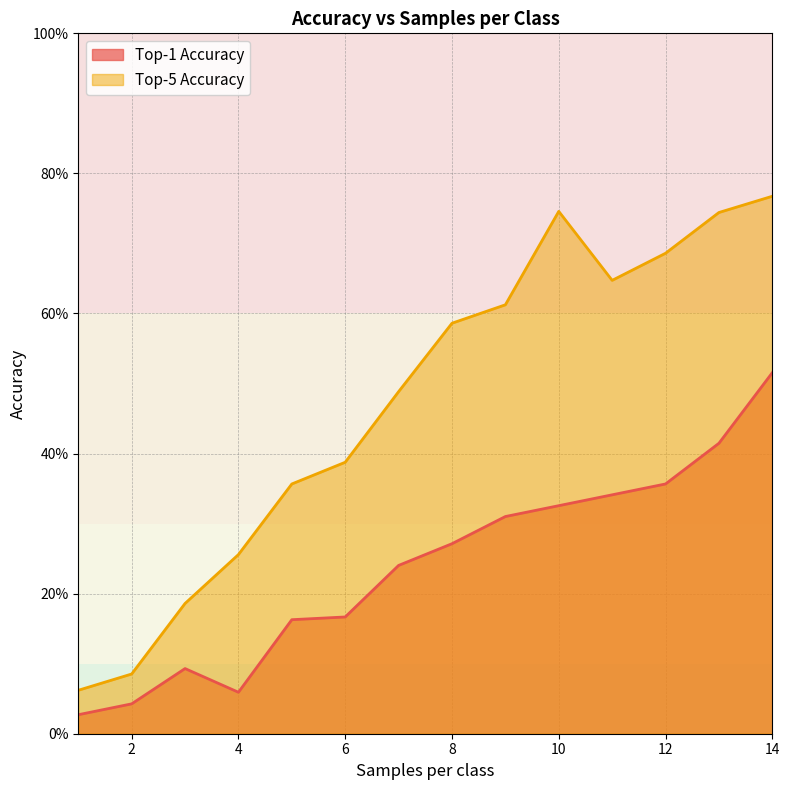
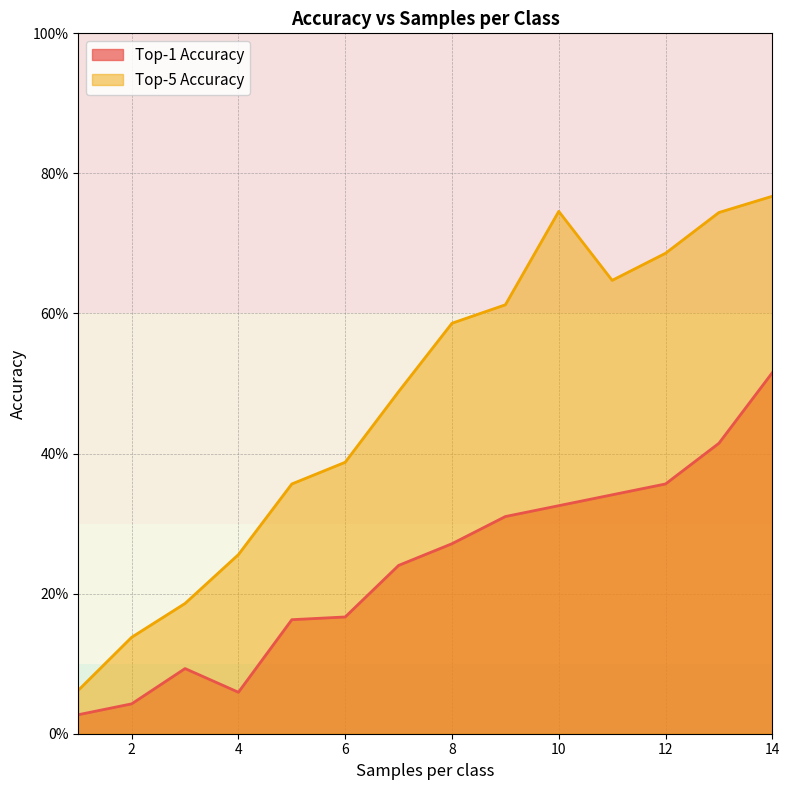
Top-5 Accuracy, 2: 9% -> 14%
